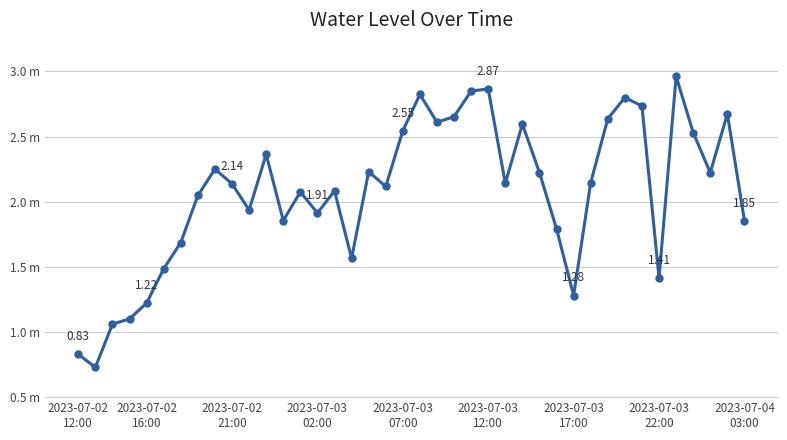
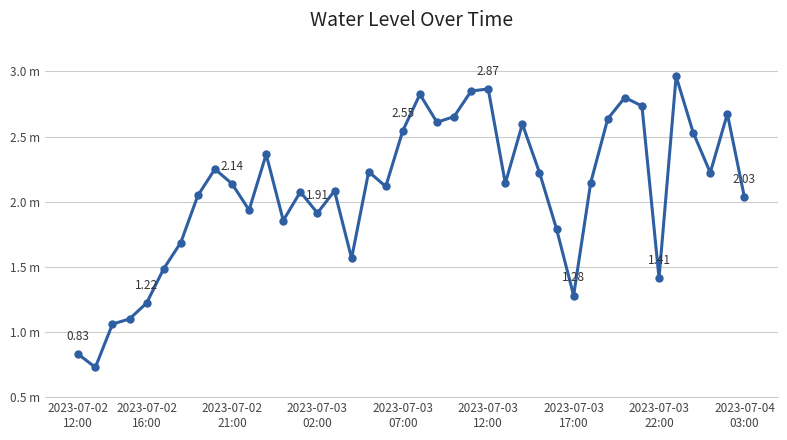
2023-07-04 03:00: 1.85 -> 2.03
